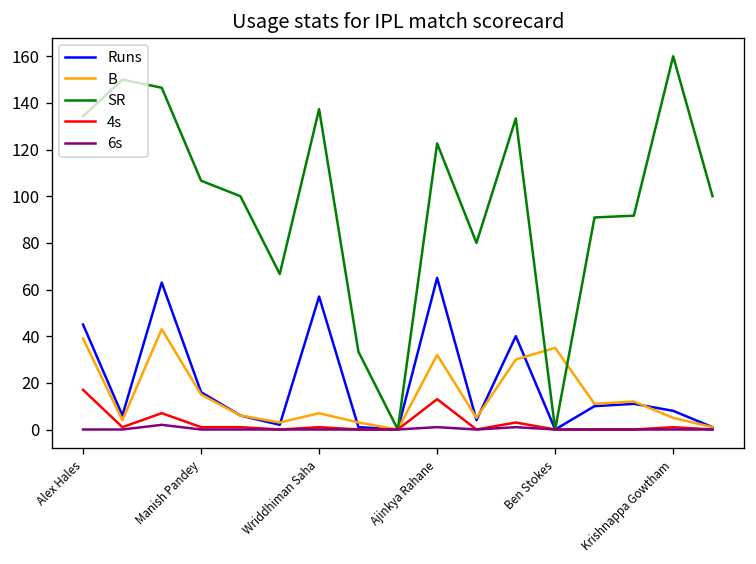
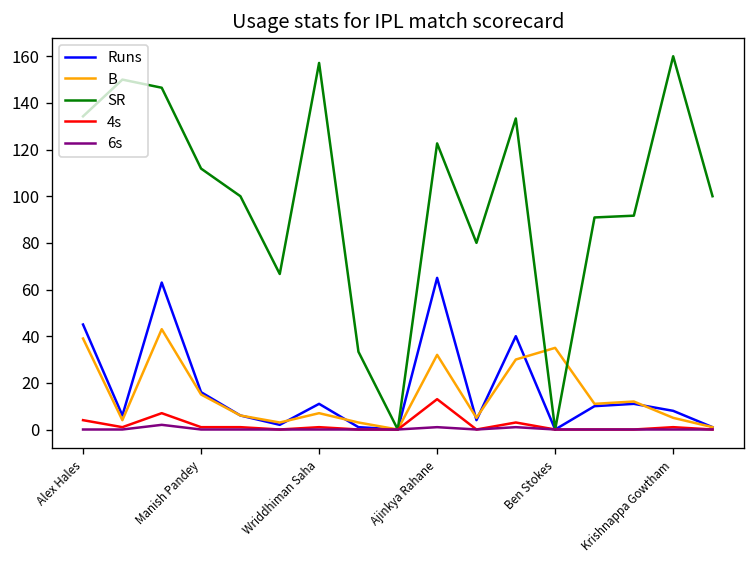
4s, Alex Hales: 17 -> 4
SR, Manish Pandey: 107 -> 112
Runs, Wriddhiman Saha: 57 -> 11
SR, Wriddhiman Saha: 137 -> 157
